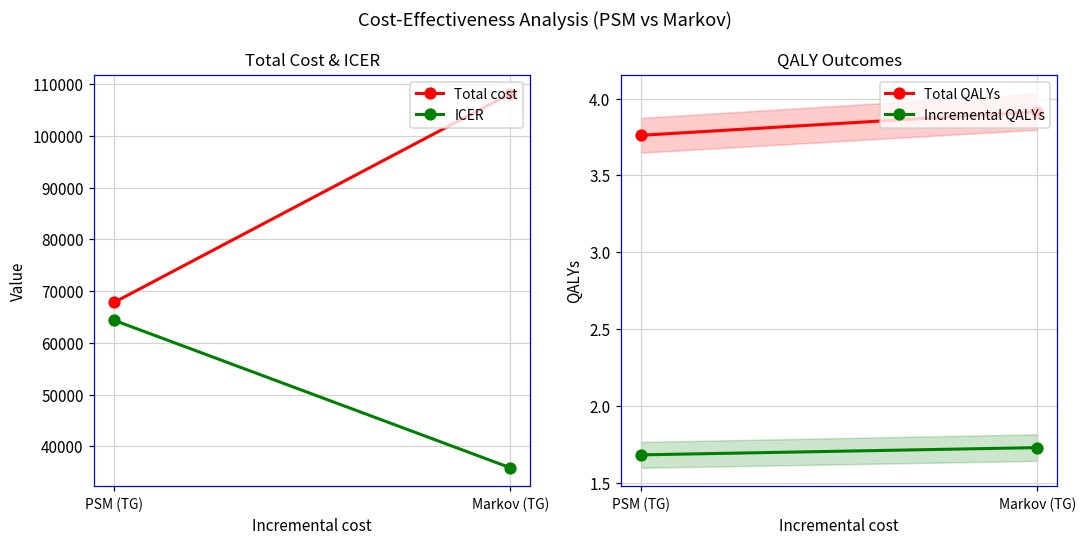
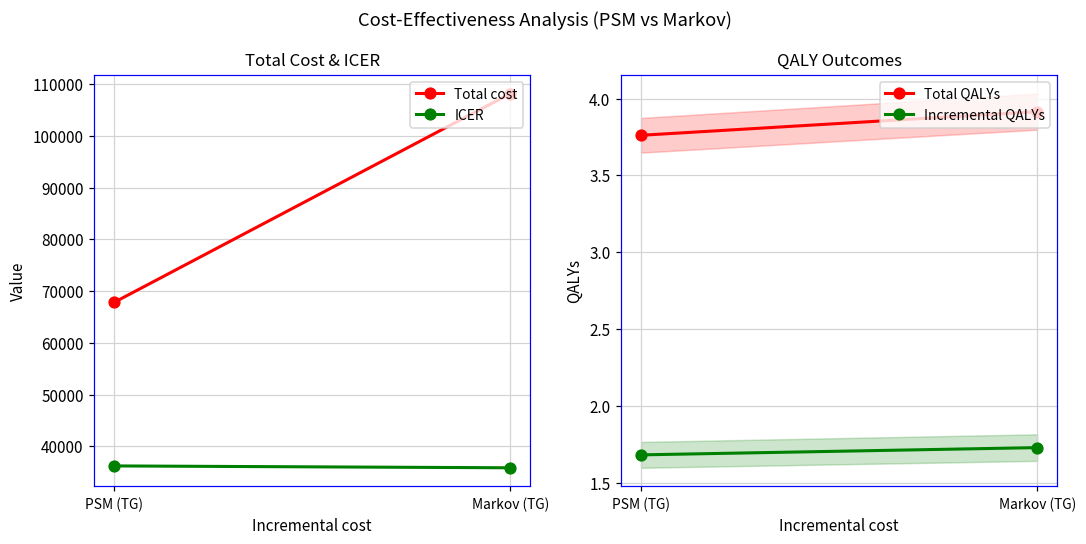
Total Cost & ICER, ICER, PSM (TG): 64000 -> 36000
